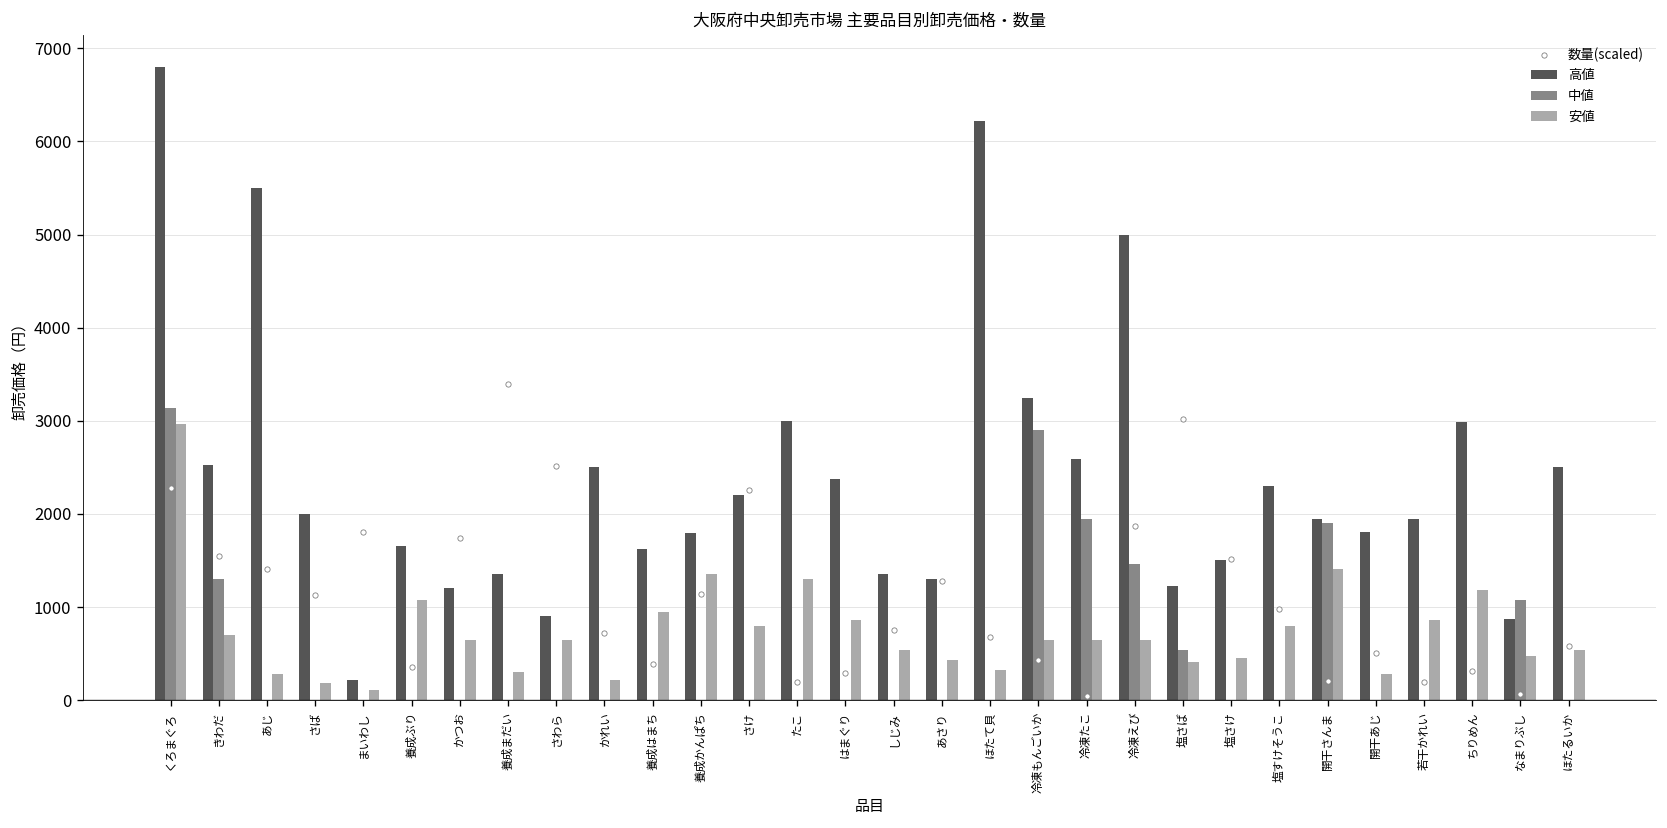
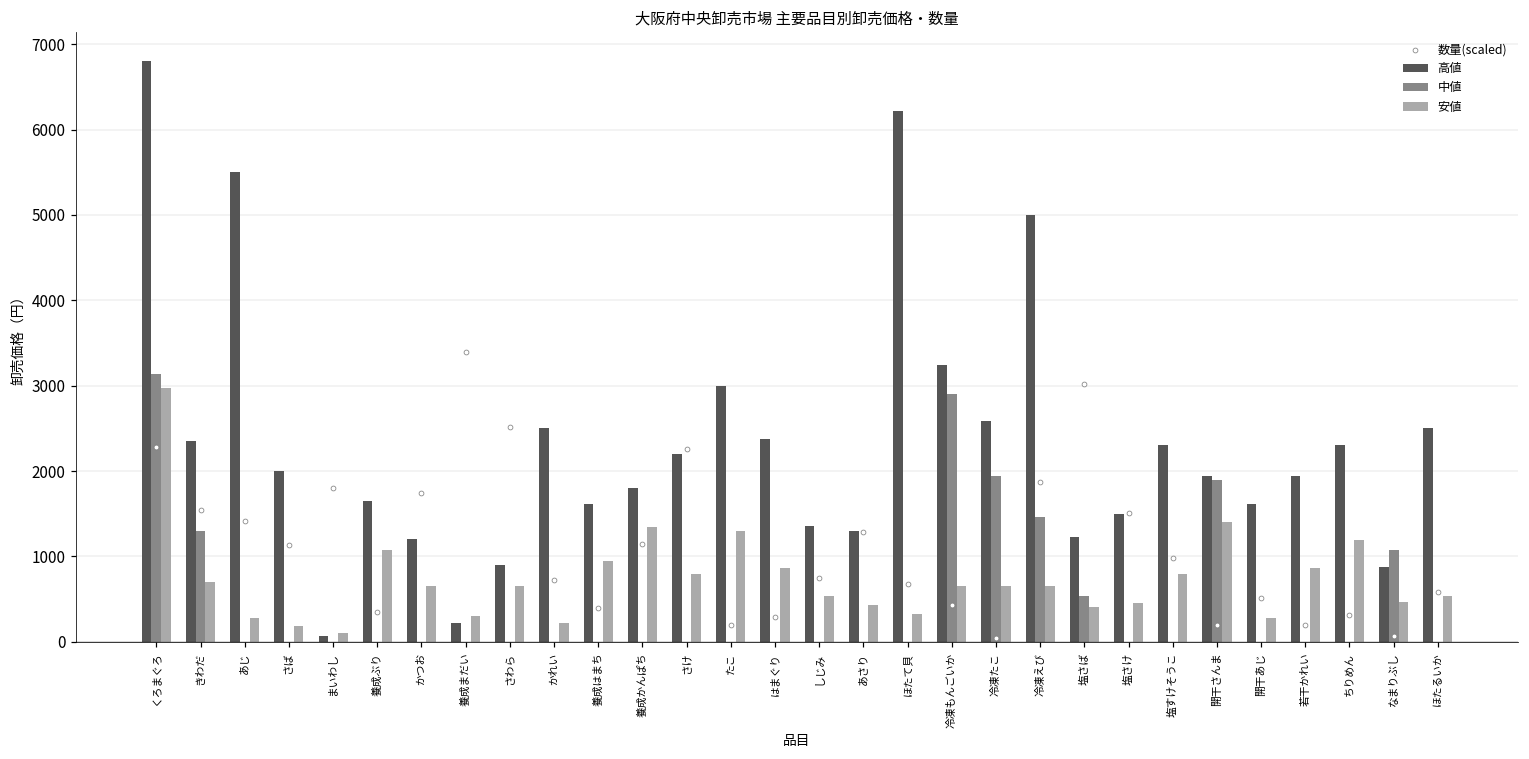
高値, きわだ: 2500 -> 2400
高値, まいわし: 200 -> 100
高値, 養成まだい: 1400 -> 200
高値, 開干あじ: 1800 -> 1600
高値, ちりめん: 3000 -> 2300
